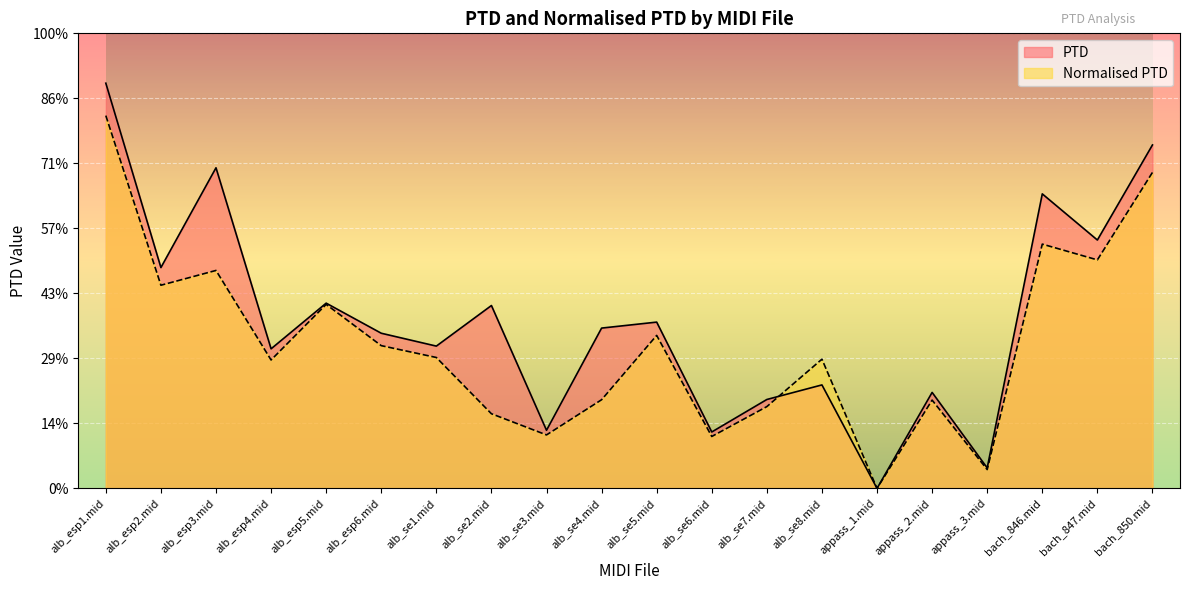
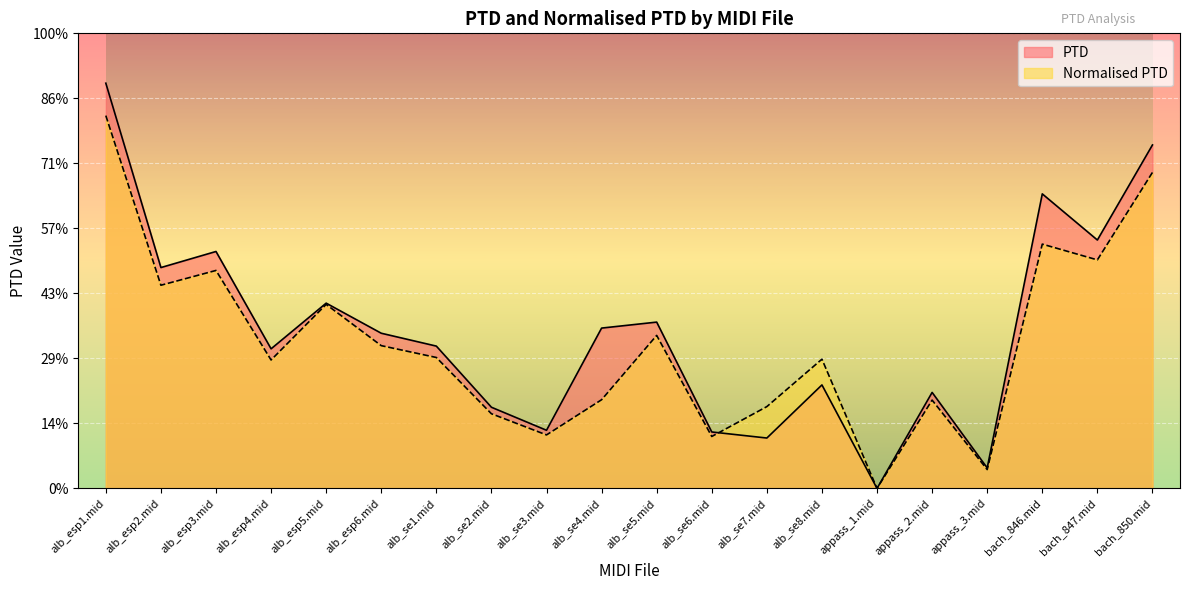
PTD, alb_esp3.mid: 70% -> 52%
PTD, alb_se2.mid: 40% -> 18%
PTD, alb_se7.mid: 20% -> 11%
